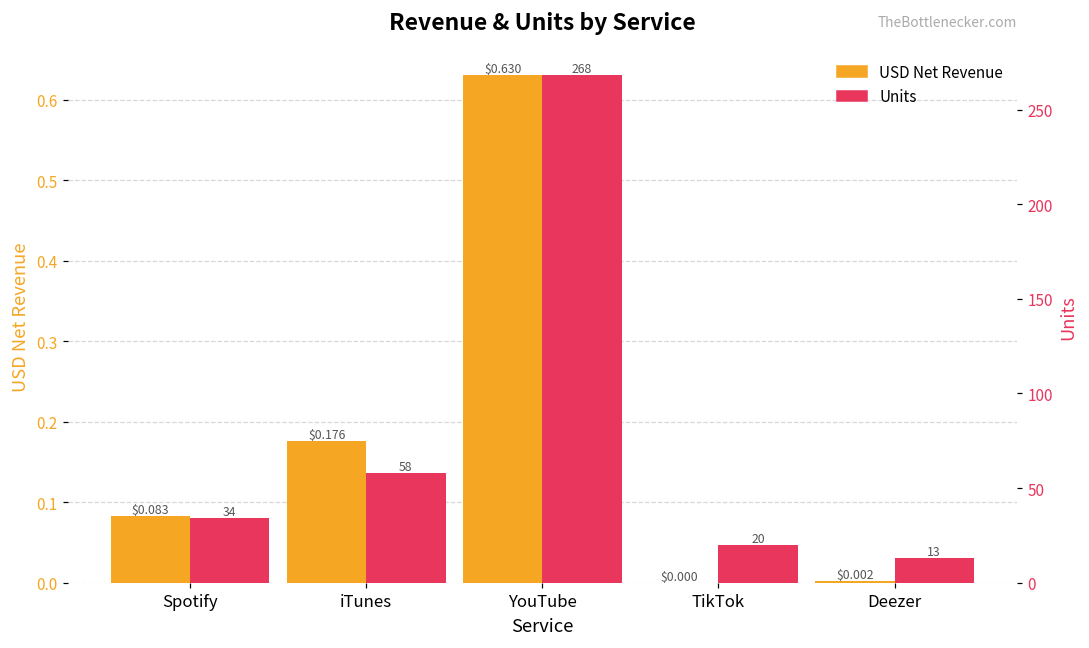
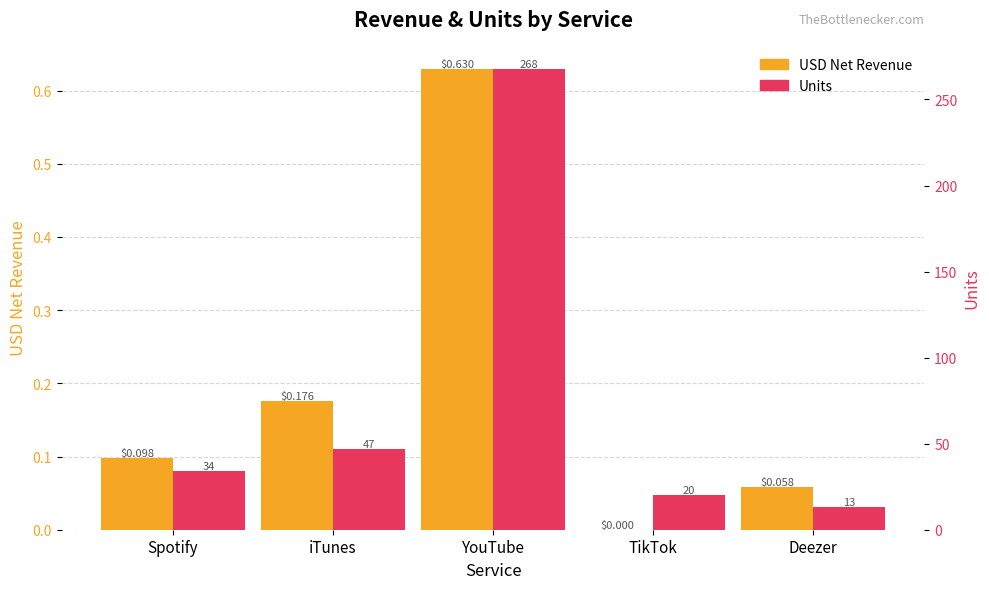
USD Net Revenue, Spotify: $0.083 -> $0.098
USD Net Revenue, Deezer: $0.002 -> $0.058
Units, iTunes: 58 -> 47
